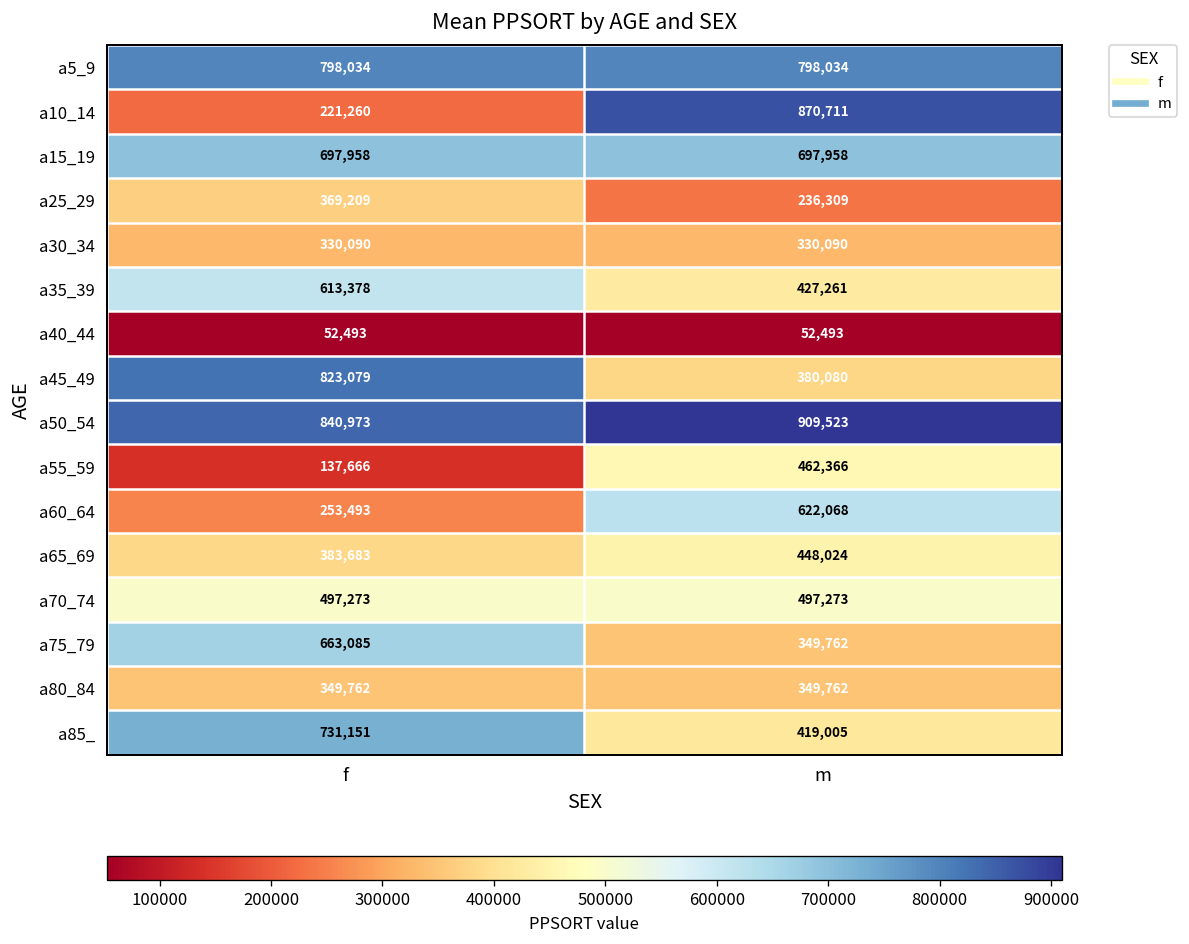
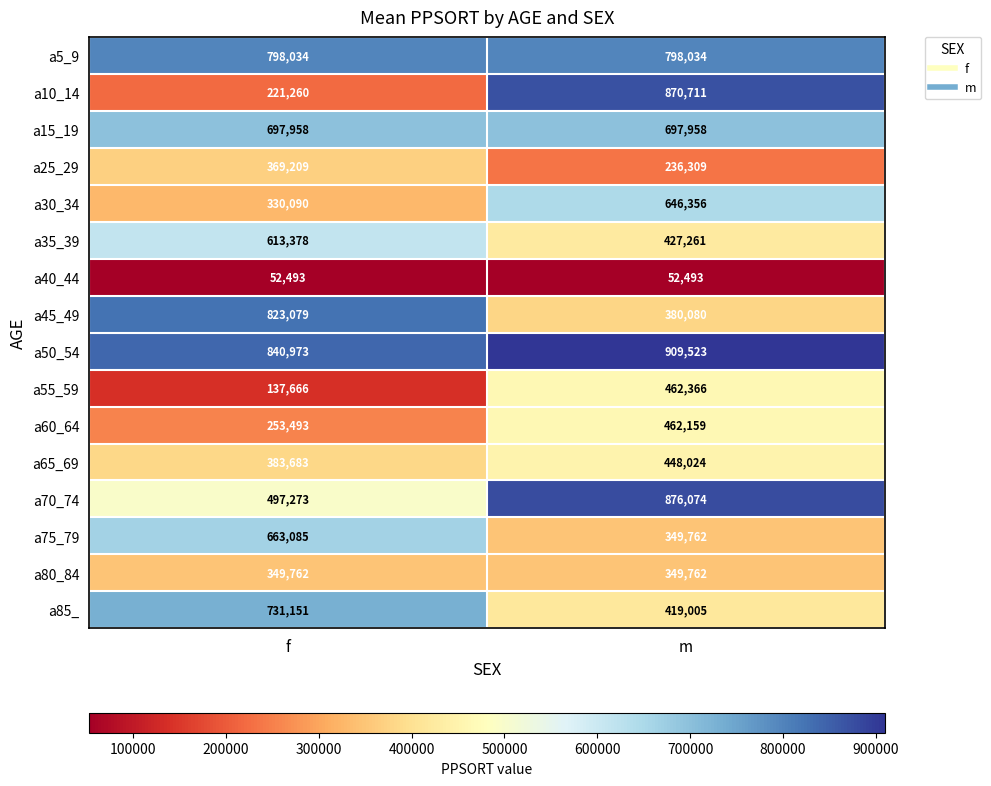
a30_34, m: 330,090 -> 646,356
a60_64, m: 622,068 -> 462,159
a70_74, m: 497,273 -> 876,074
